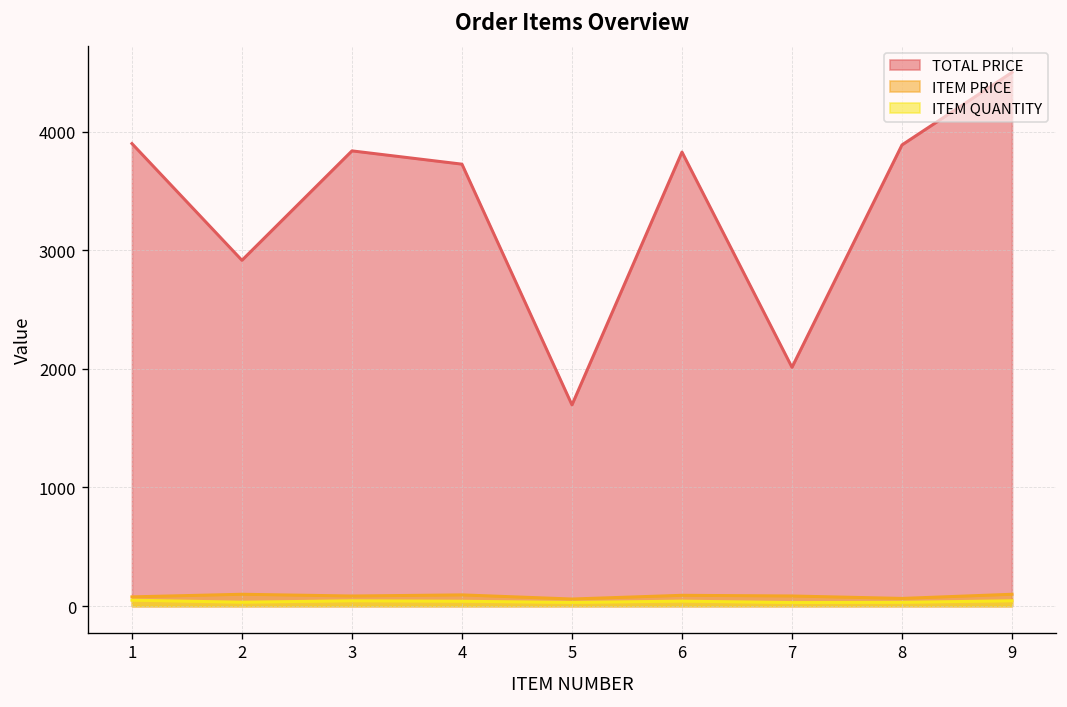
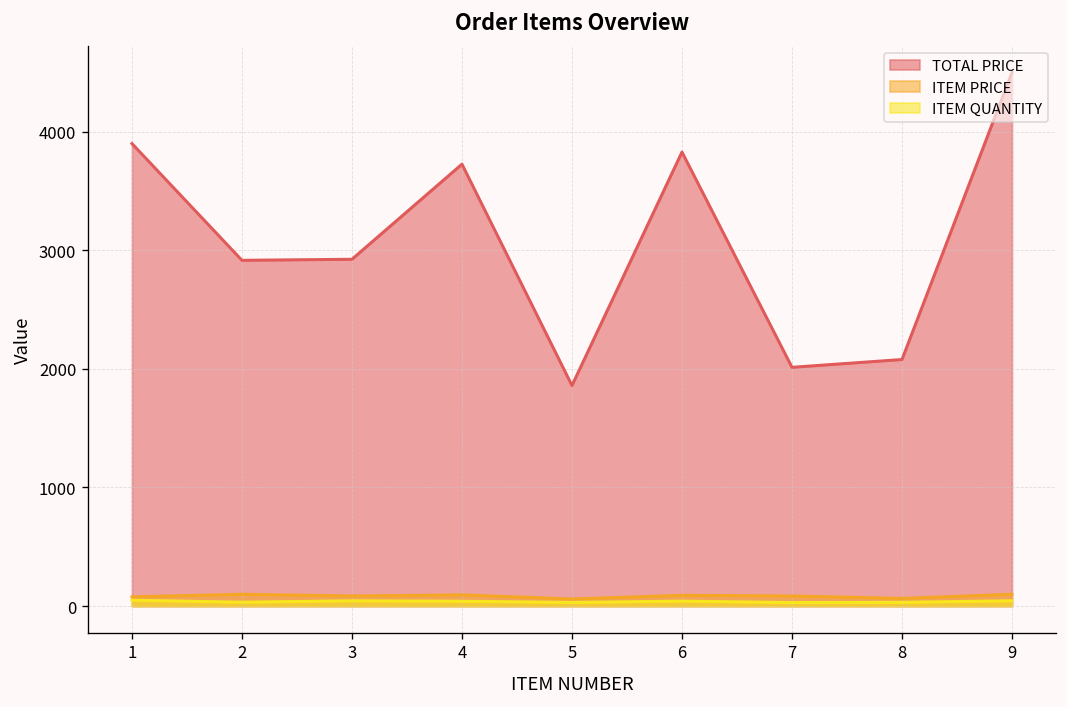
TOTAL PRICE, 3: 3800 -> 2900
TOTAL PRICE, 5: 1700 -> 1900
TOTAL PRICE, 8: 3900 -> 2100
